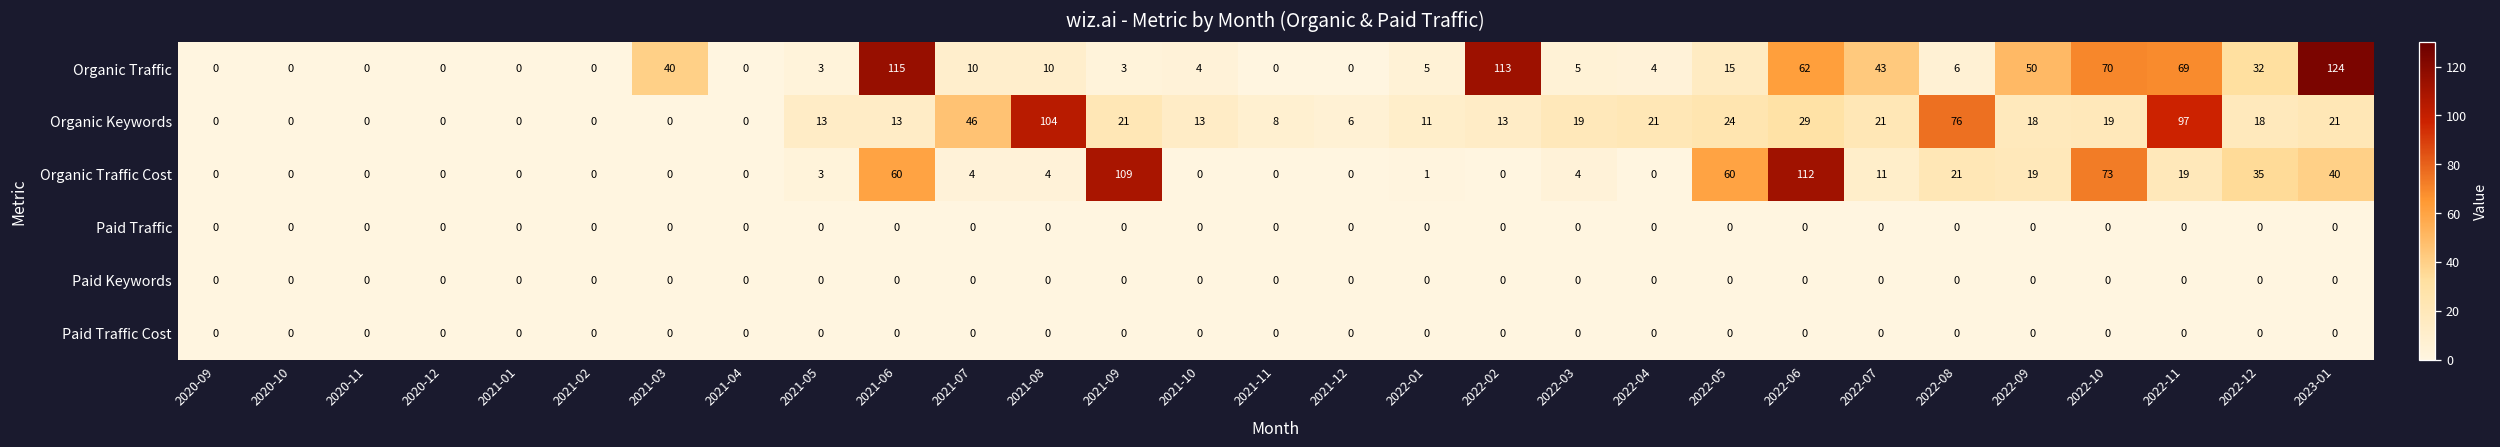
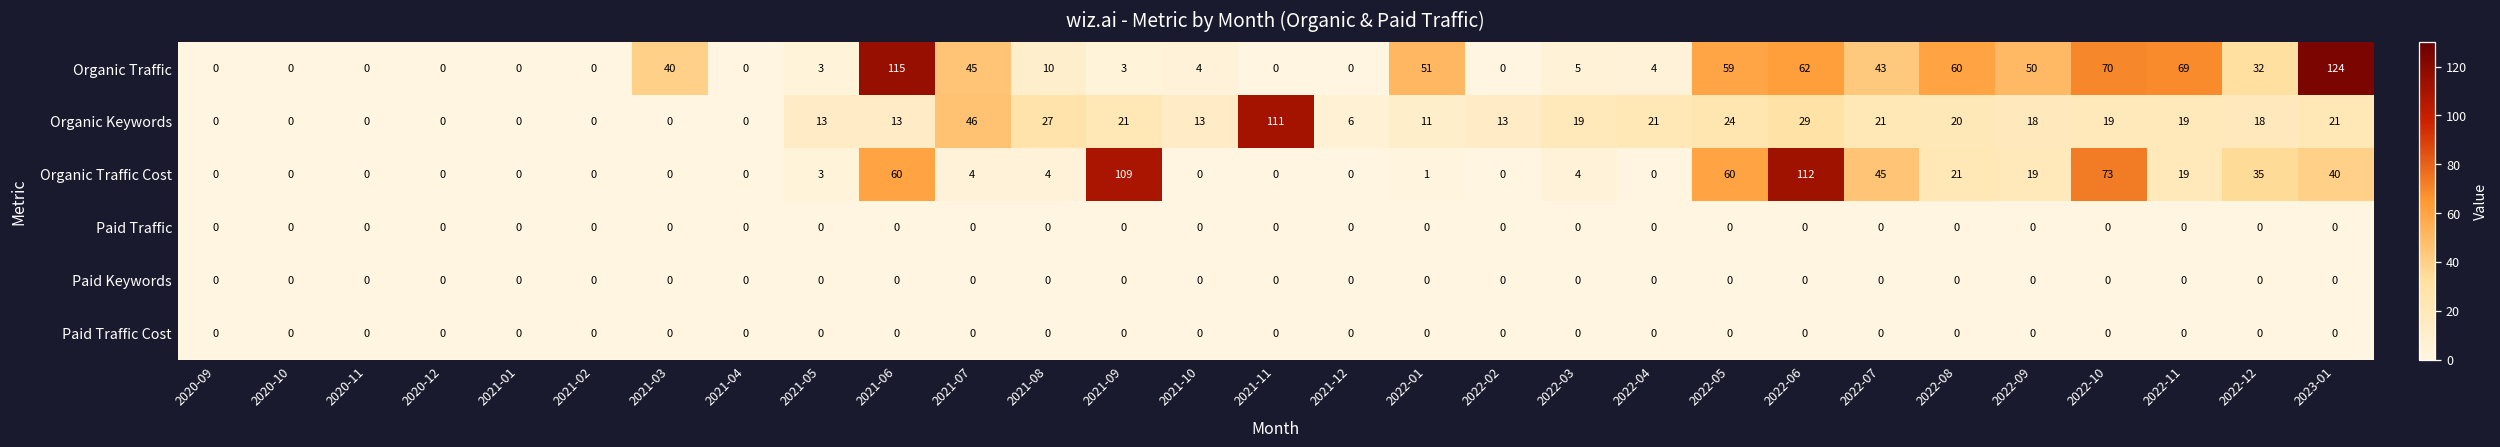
Organic Traffic, 2021-07: 10 -> 45
Organic Traffic, 2022-01: 5 -> 51
Organic Traffic, 2022-02: 113 -> 0
Organic Traffic, 2022-05: 15 -> 59
Organic Traffic, 2022-08: 6 -> 60
Organic Keywords, 2021-08: 104 -> 27
Organic Keywords, 2021-11: 8 -> 111
Organic Keywords, 2022-08: 76 -> 20
Organic Keywords, 2022-11: 97 -> 19
Organic Traffic Cost, 2022-07: 11 -> 45
